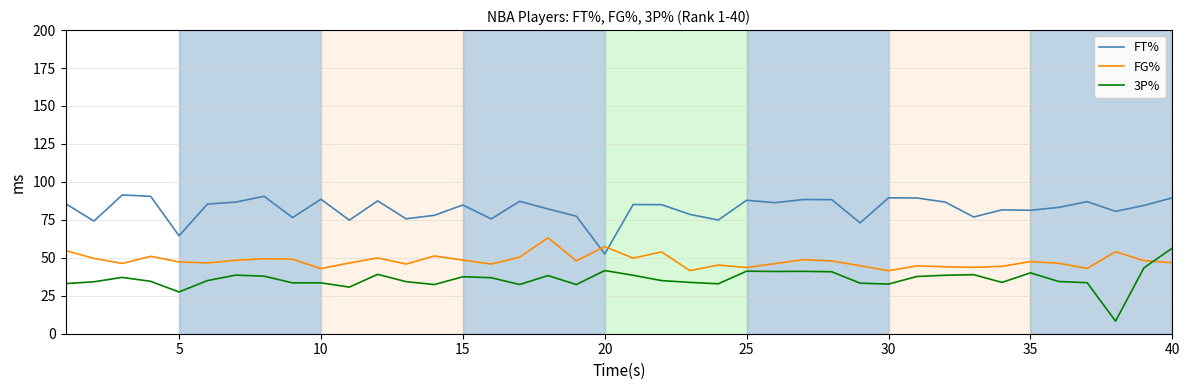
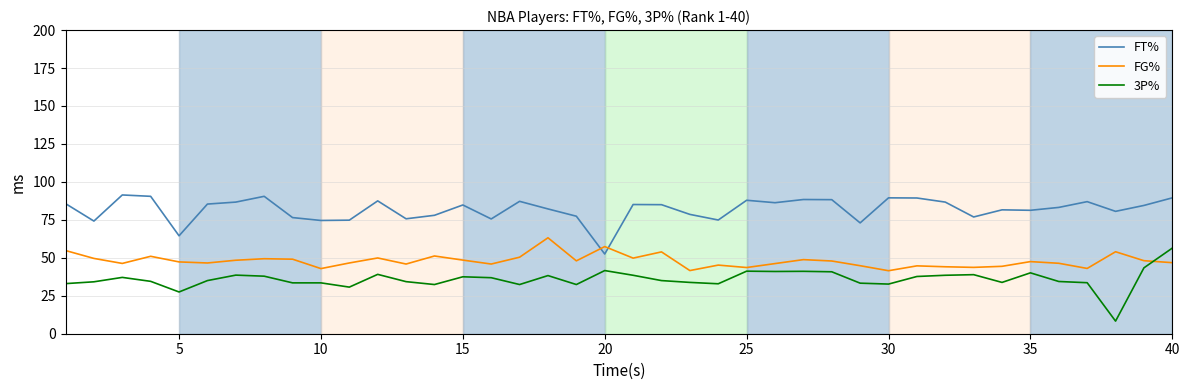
FT%, 10: 89 -> 75
